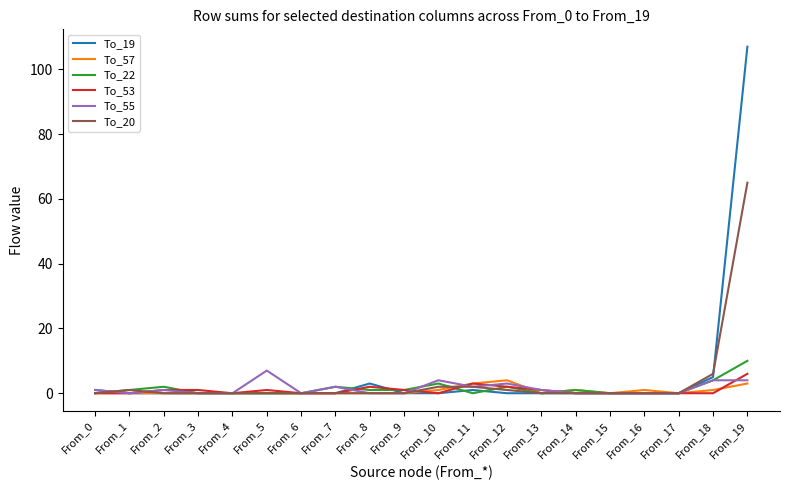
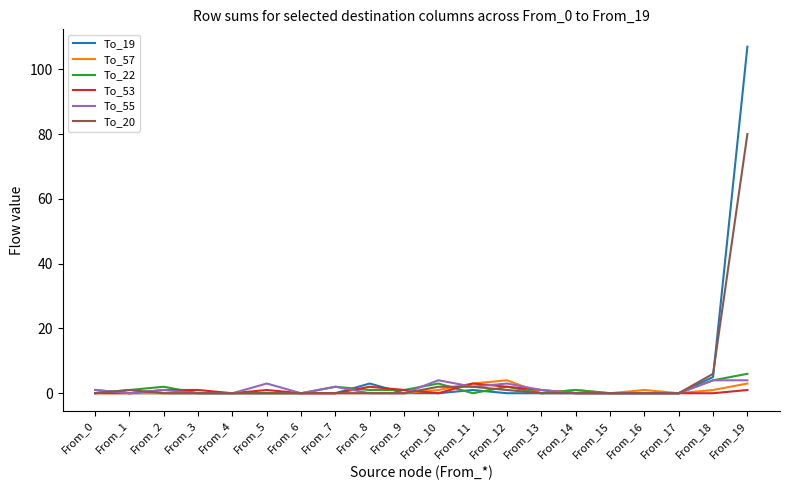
To_55, From_5: 7 -> 3
To_22, From_19: 10 -> 6
To_53, From_19: 6 -> 1
To_20, From_19: 65 -> 80
